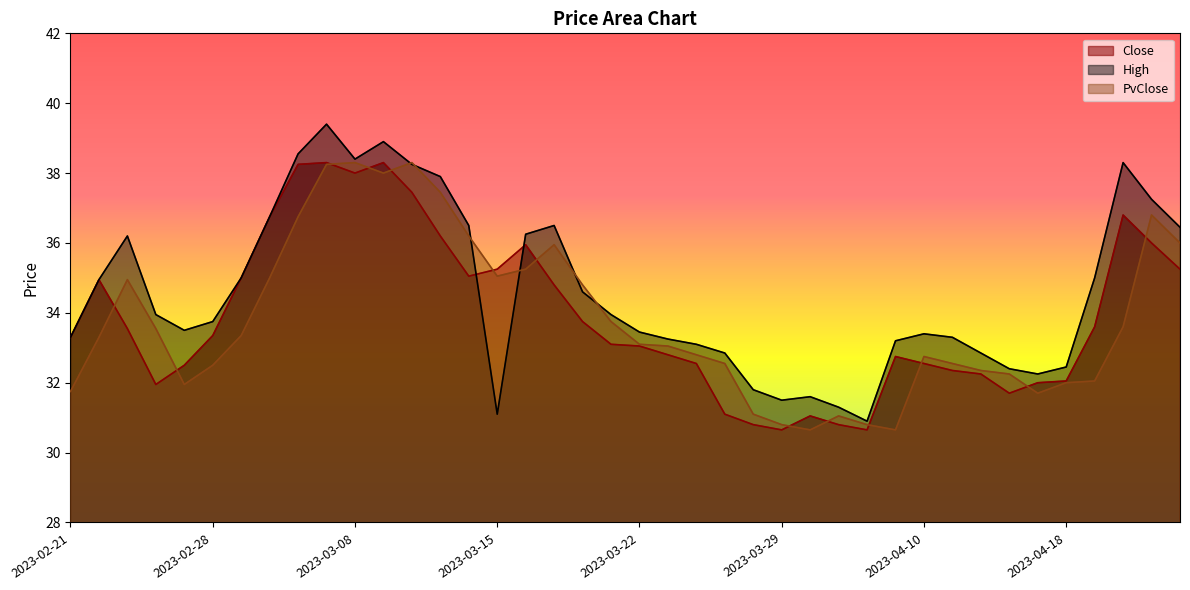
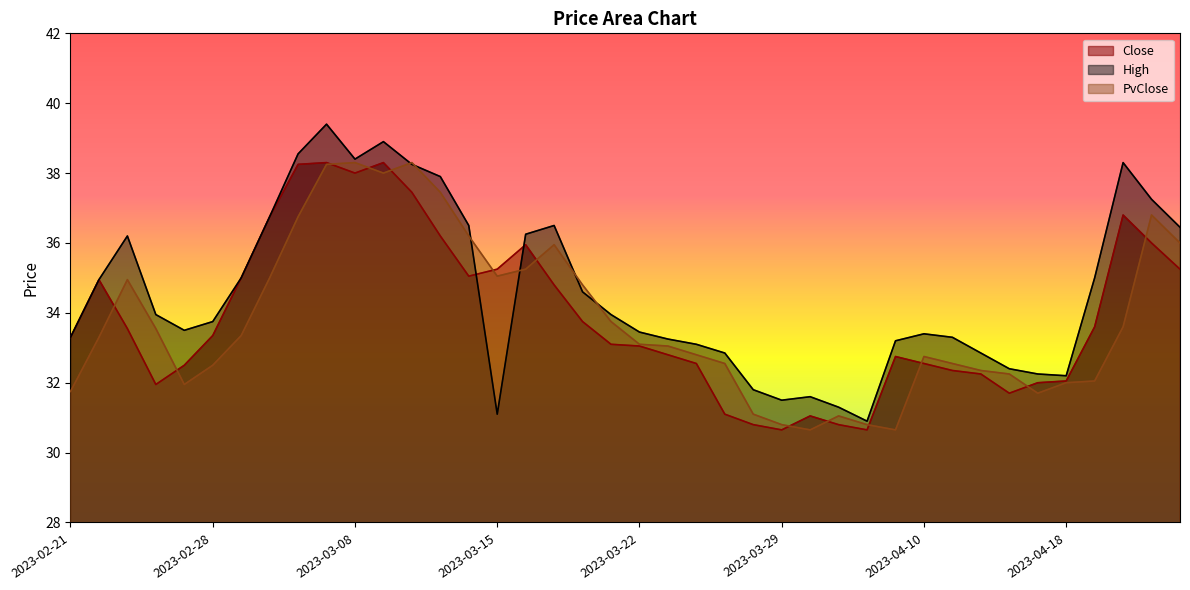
High, 2023-04-18: 32.5 -> 32.2
